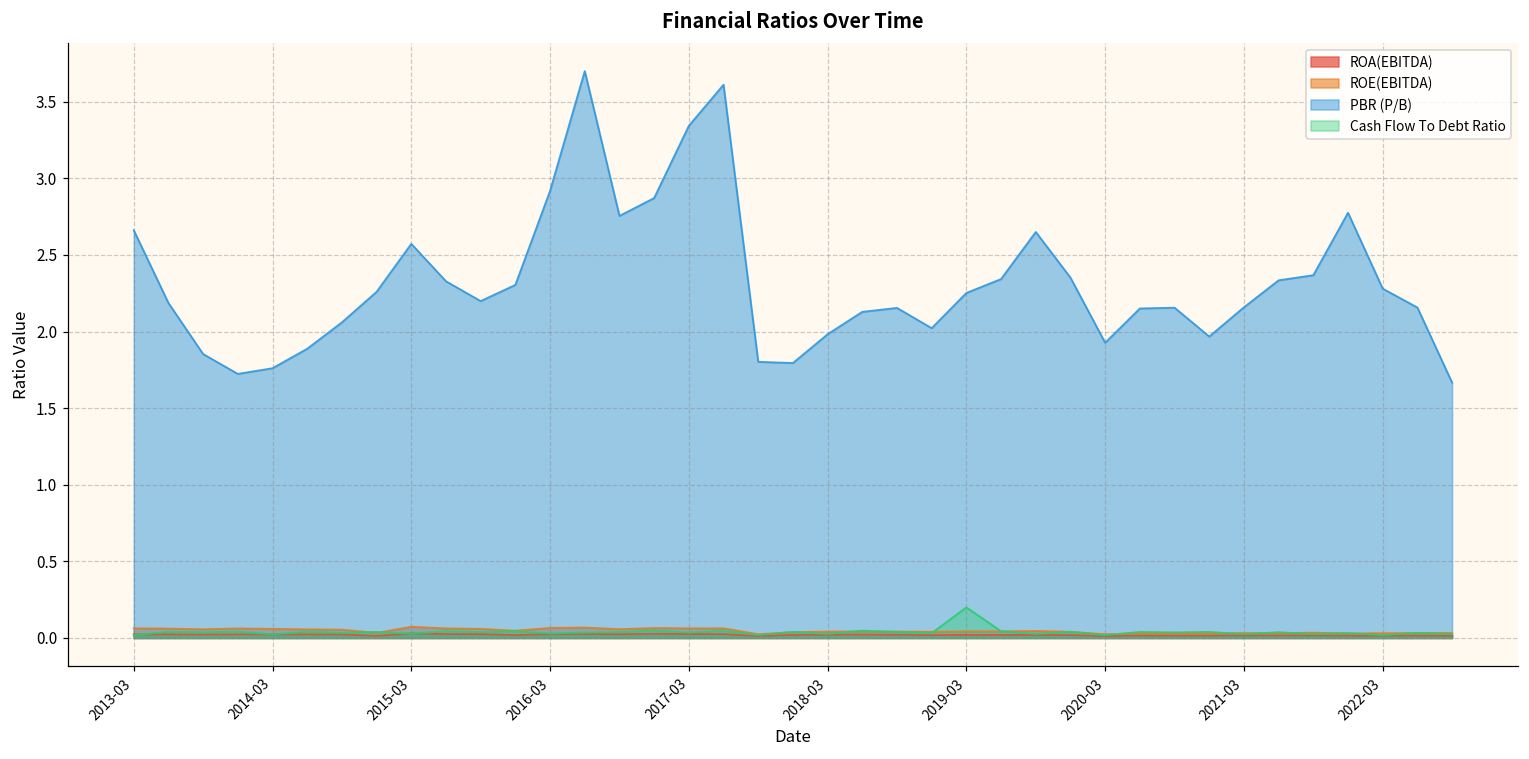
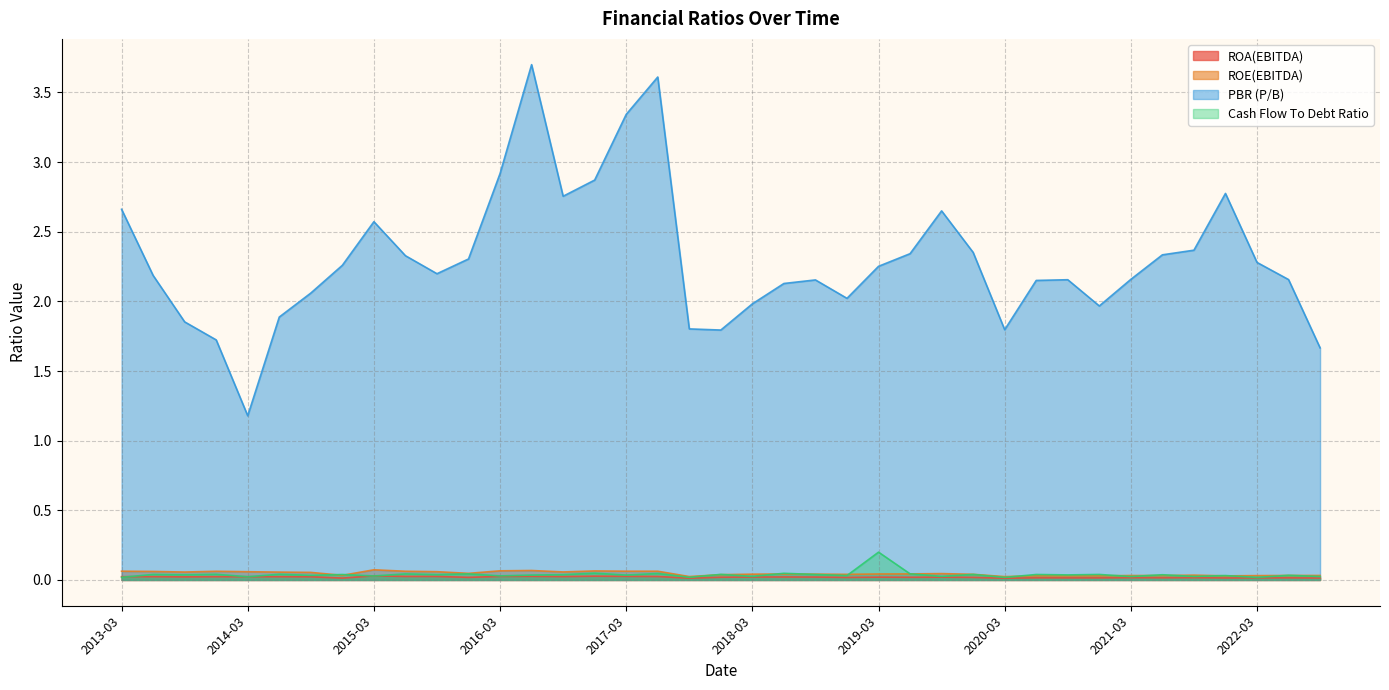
PBR (P/B), 2014-03: 1.76 -> 1.18
PBR (P/B), 2020-03: 1.93 -> 1.80
